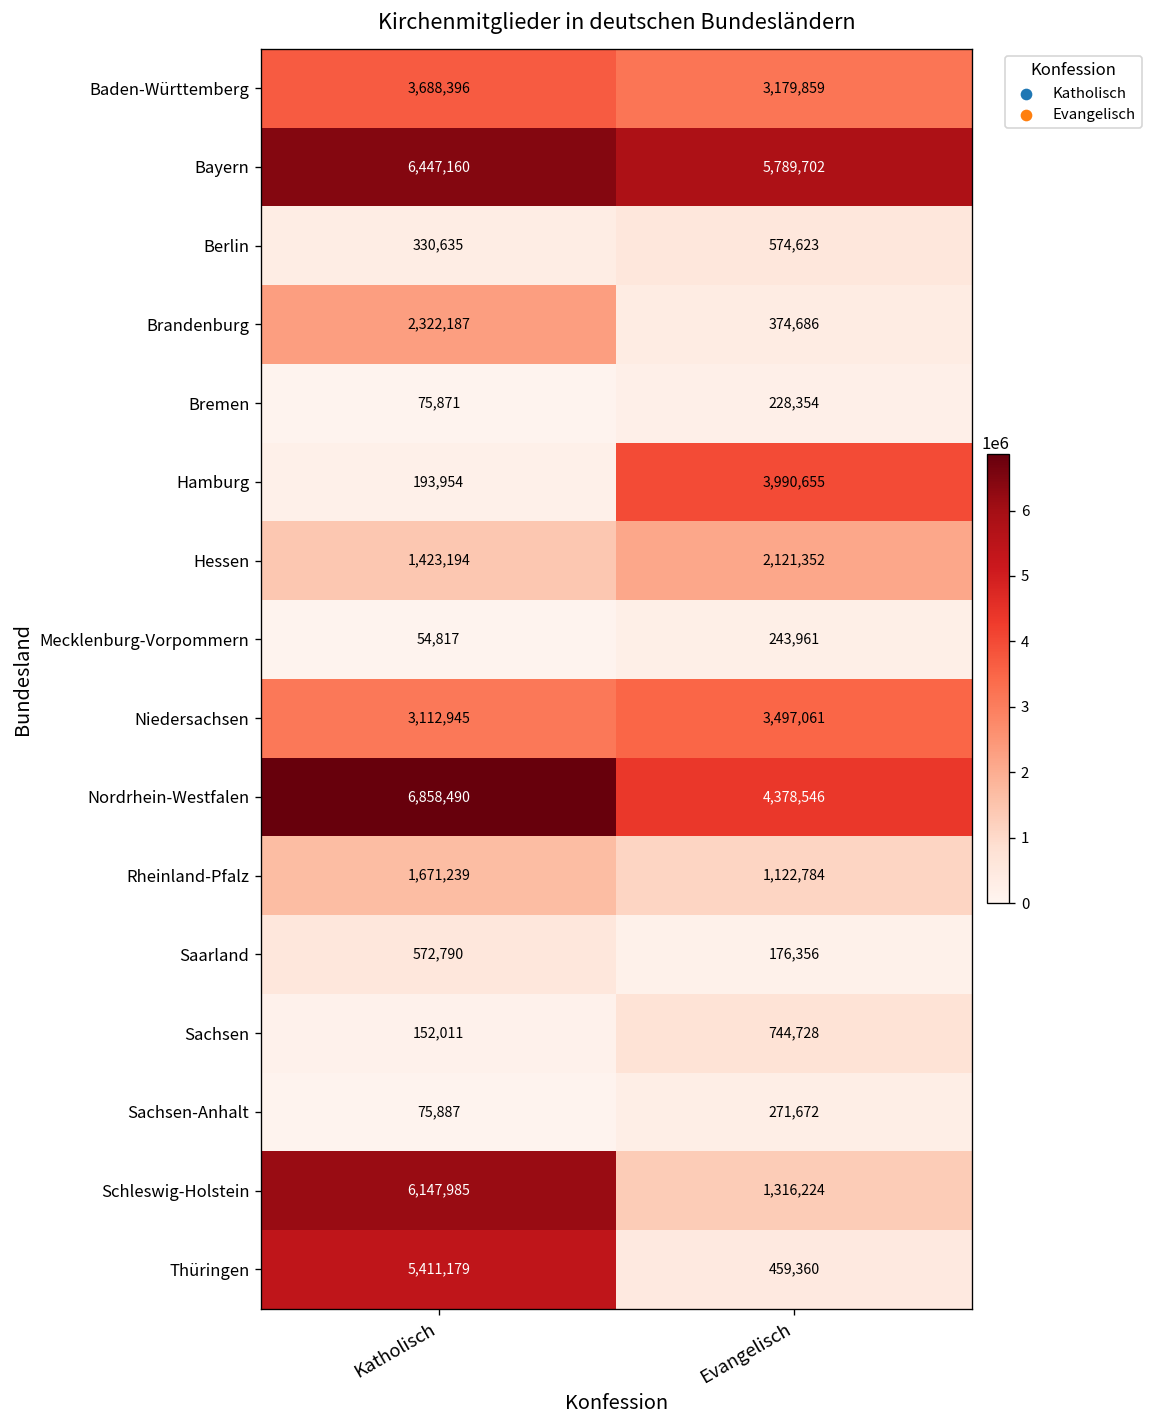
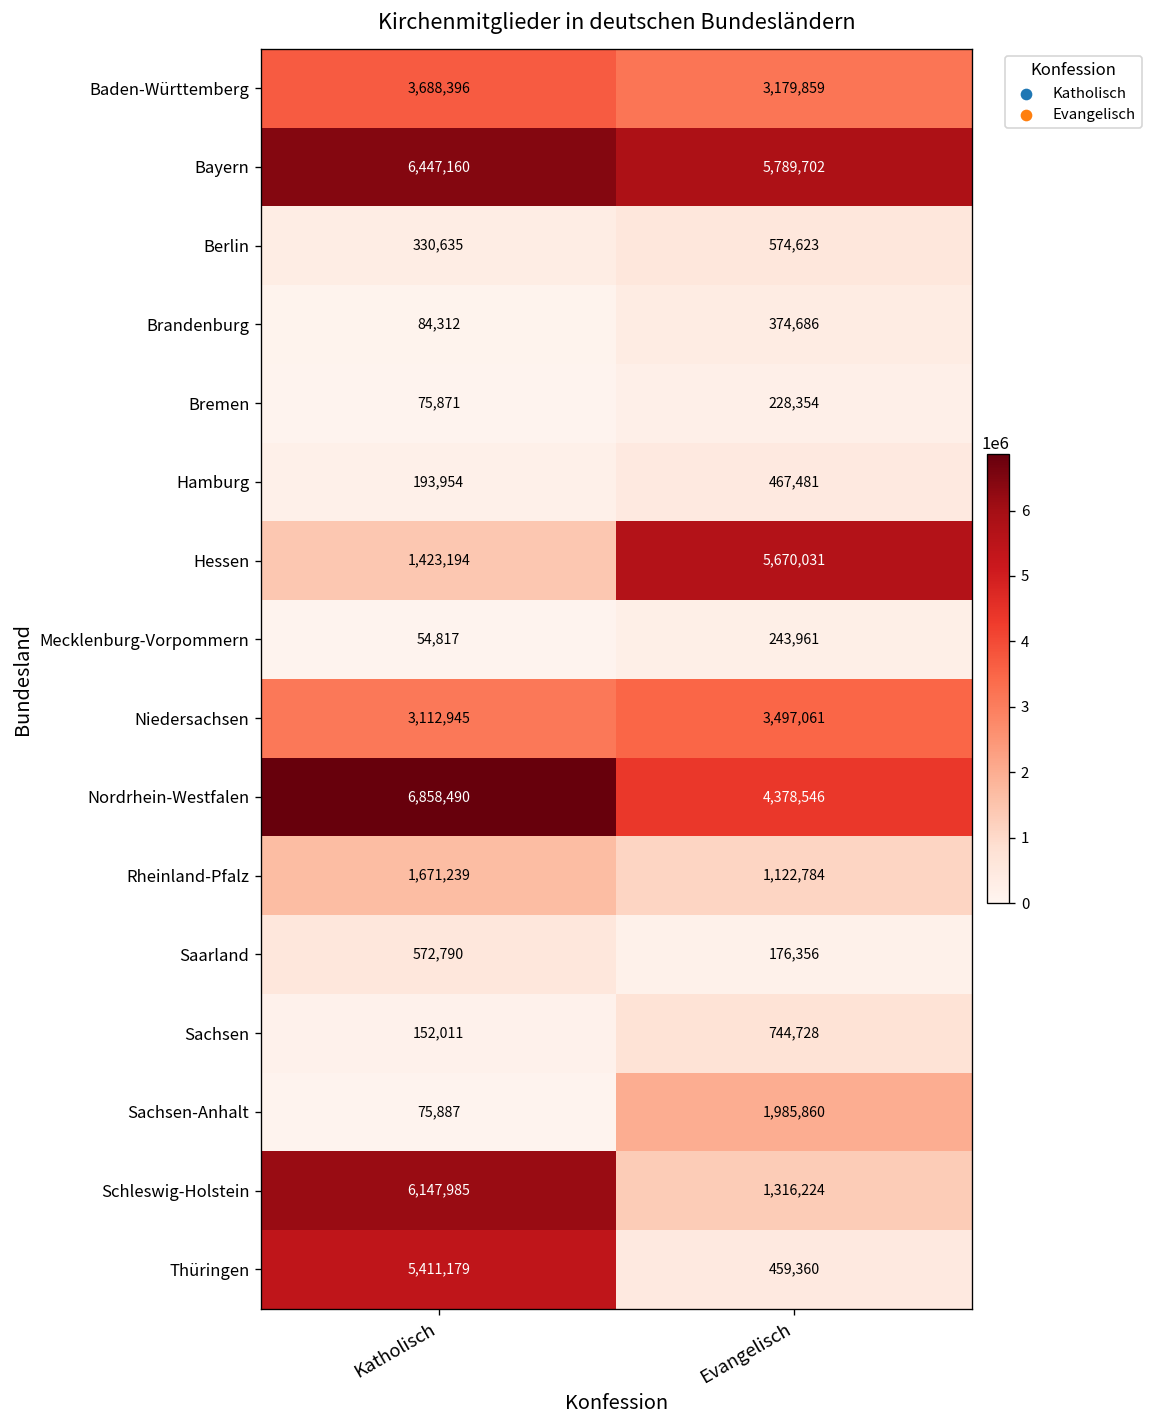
Brandenburg, Katholisch: 2,322,187 -> 84,312
Hamburg, Evangelisch: 3,990,655 -> 467,481
Hessen, Evangelisch: 2,121,352 -> 5,670,031
Sachsen-Anhalt, Evangelisch: 271,672 -> 1,985,860
